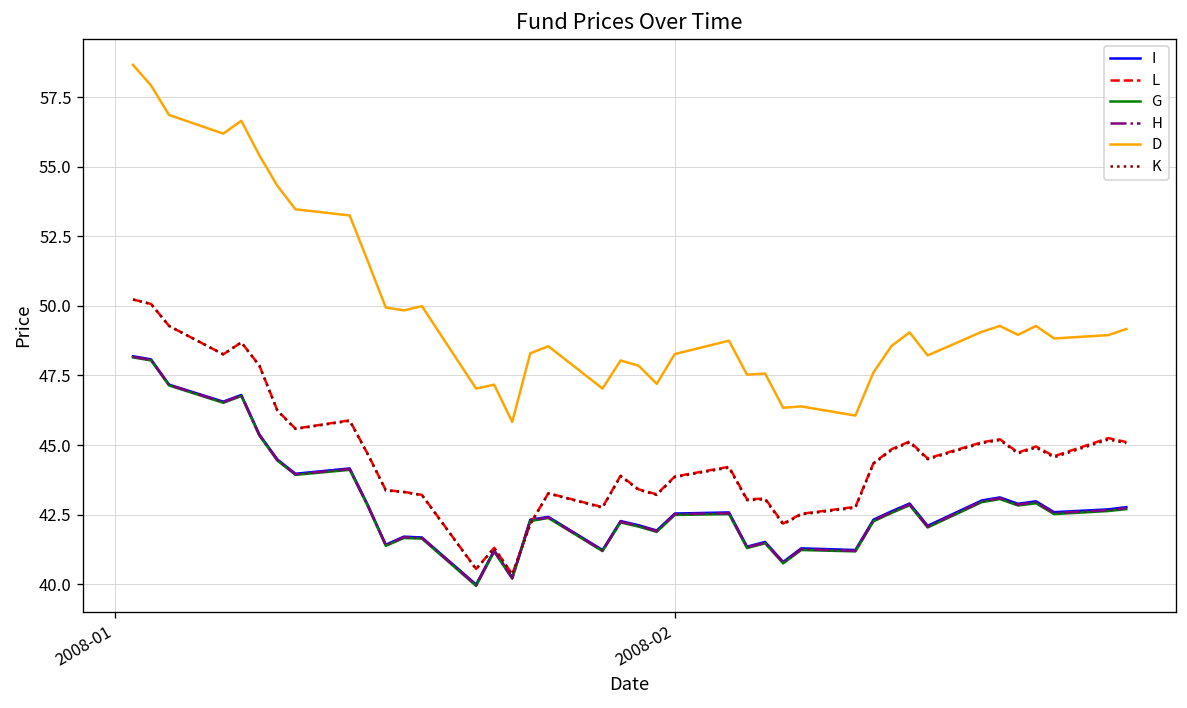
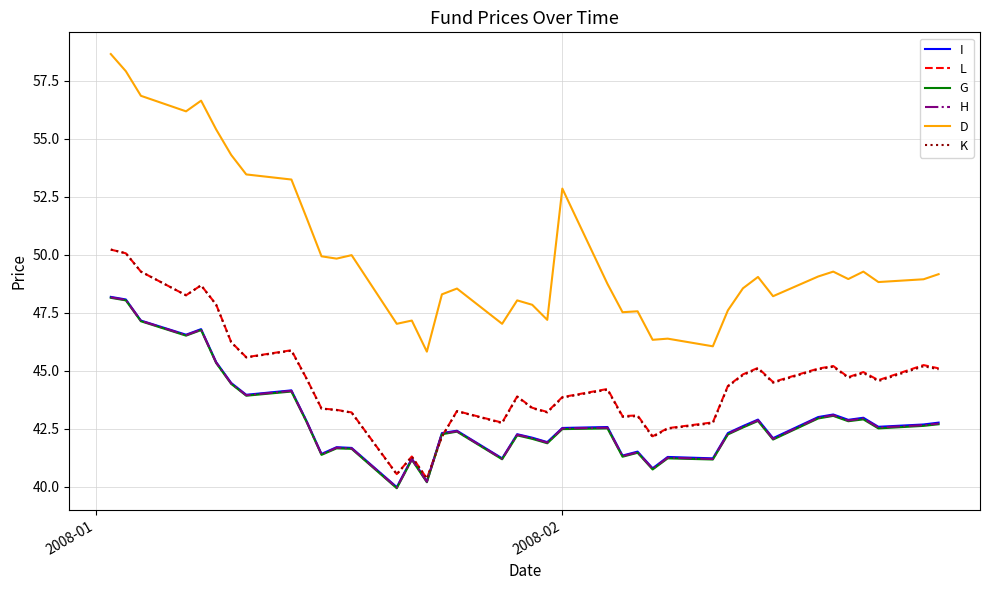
D, 2008-02: 48.3 -> 52.9
